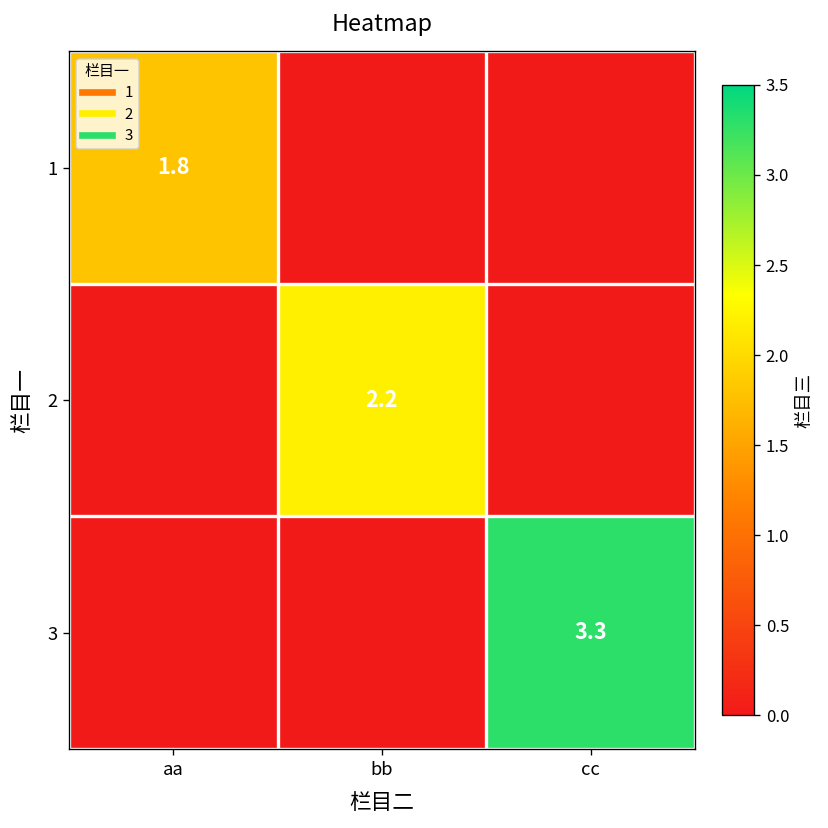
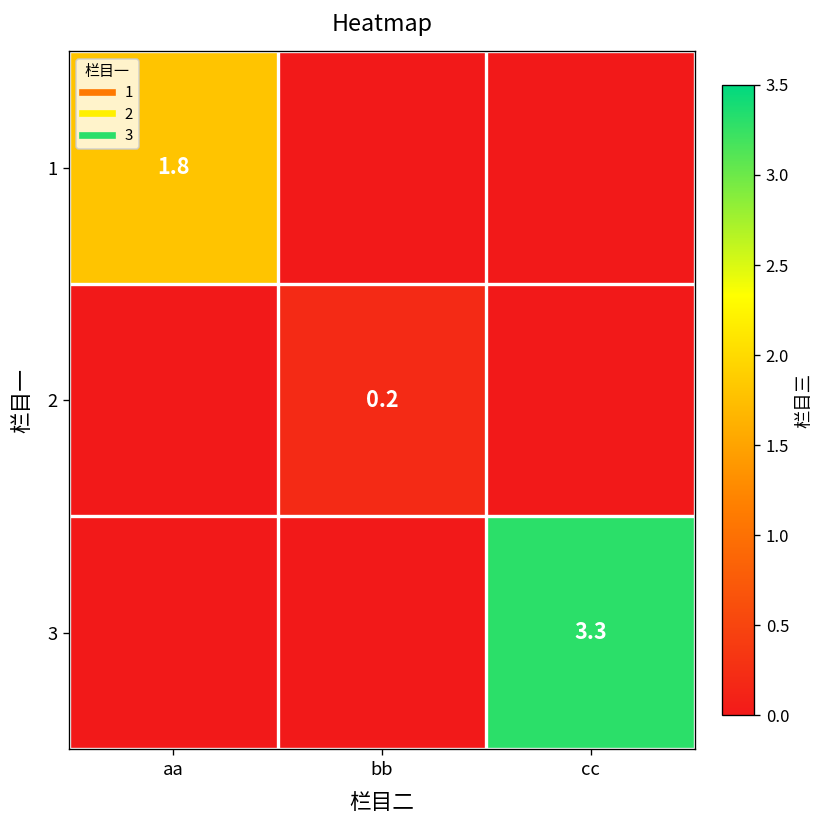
2, bb: 2.2 -> 0.2
